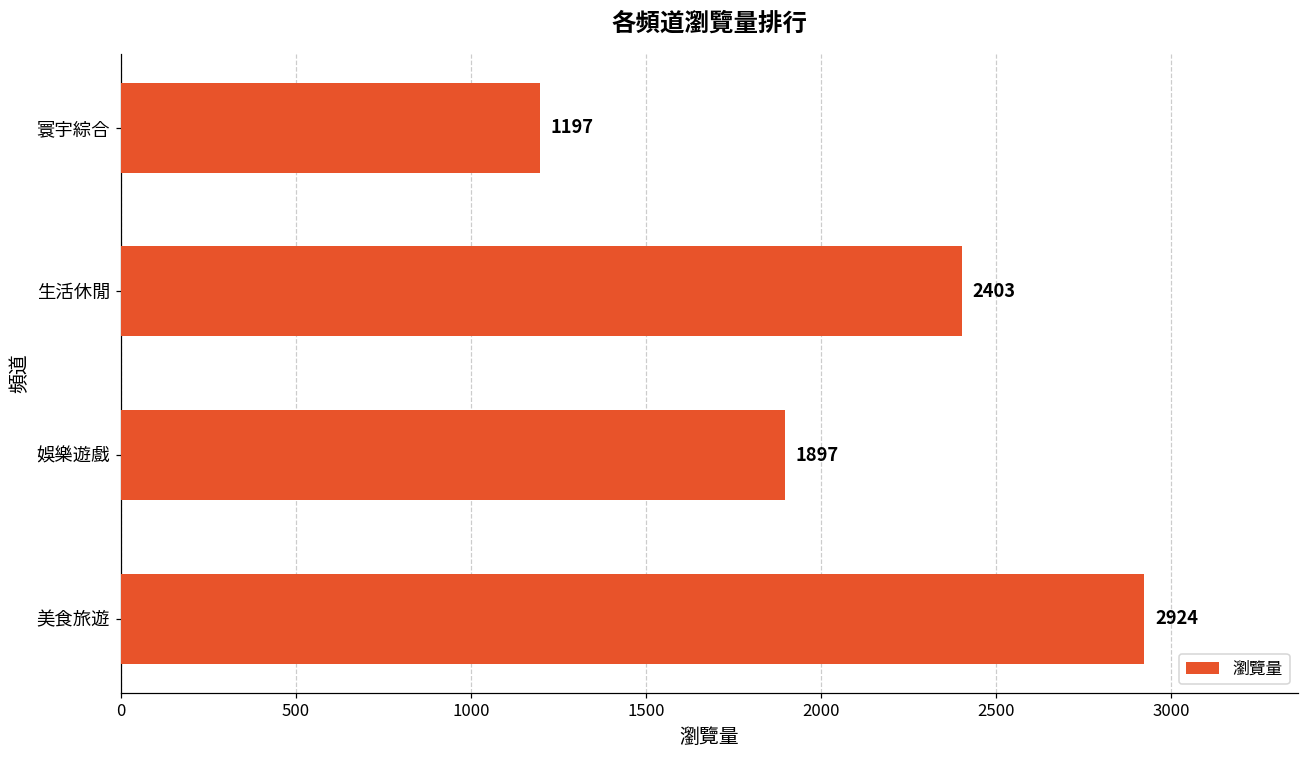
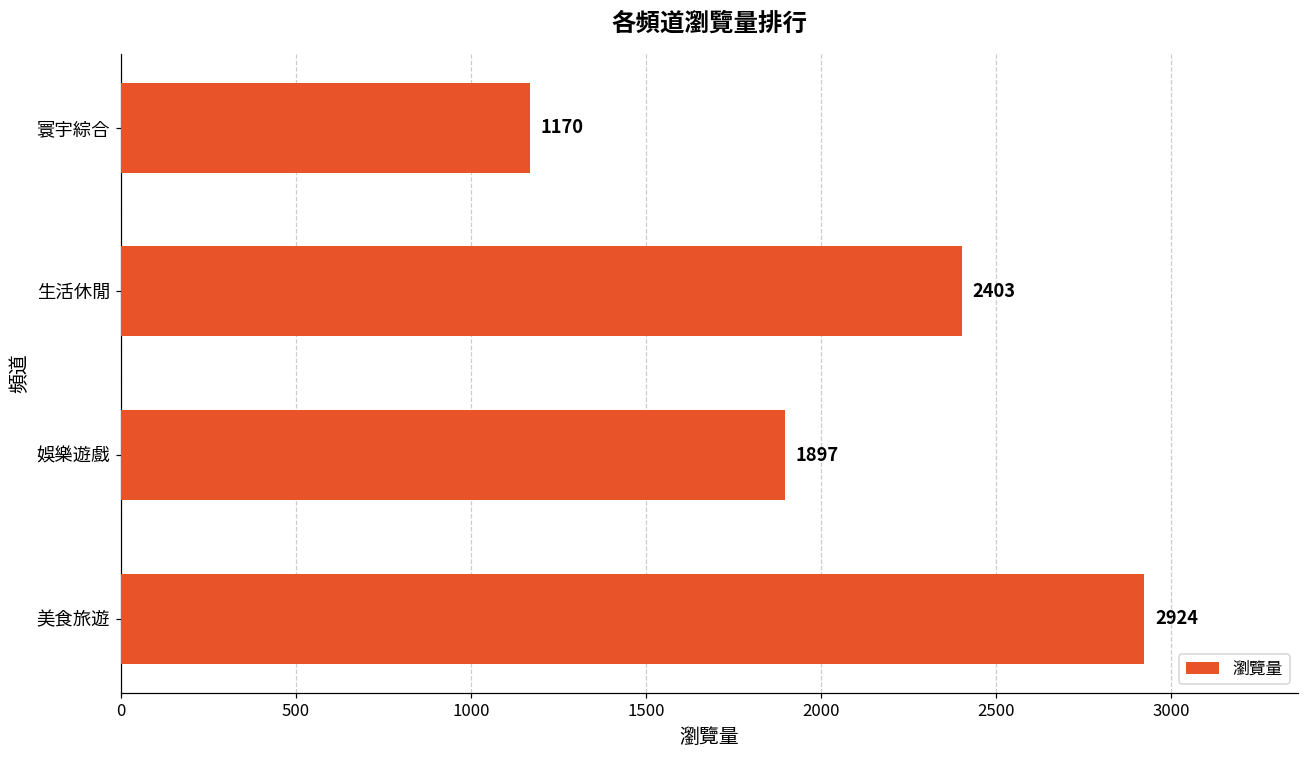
寰宇綜合: 1197 -> 1170
